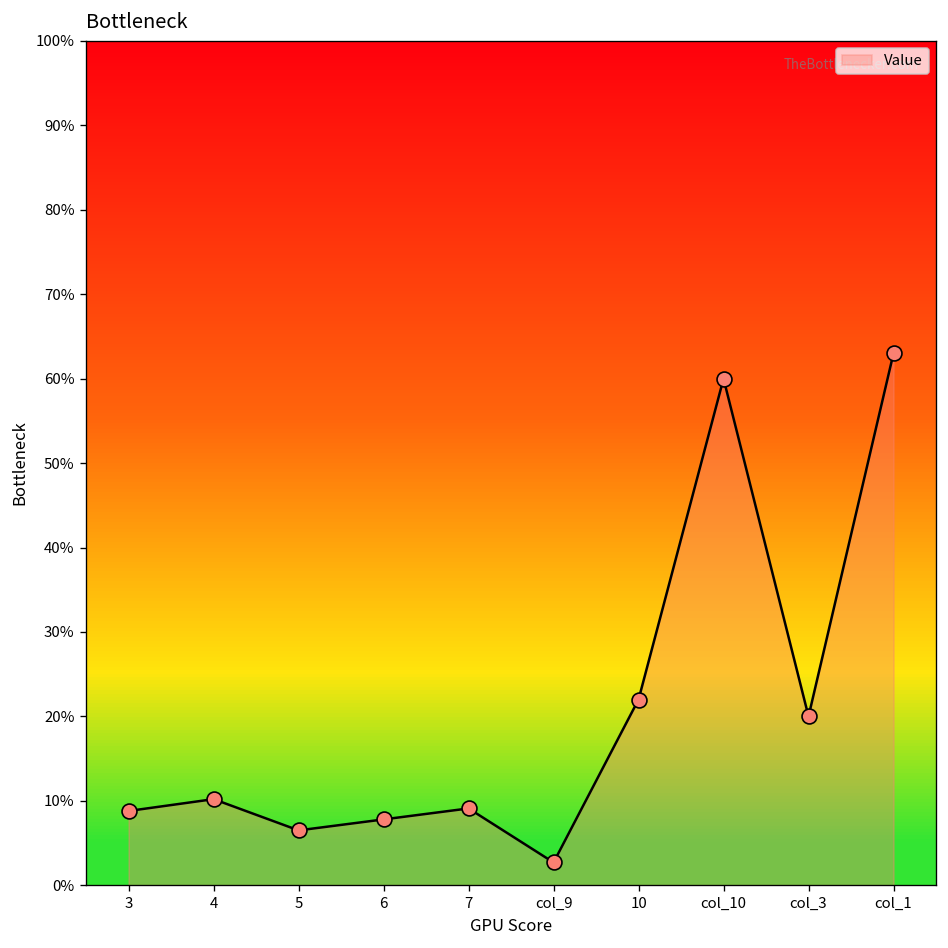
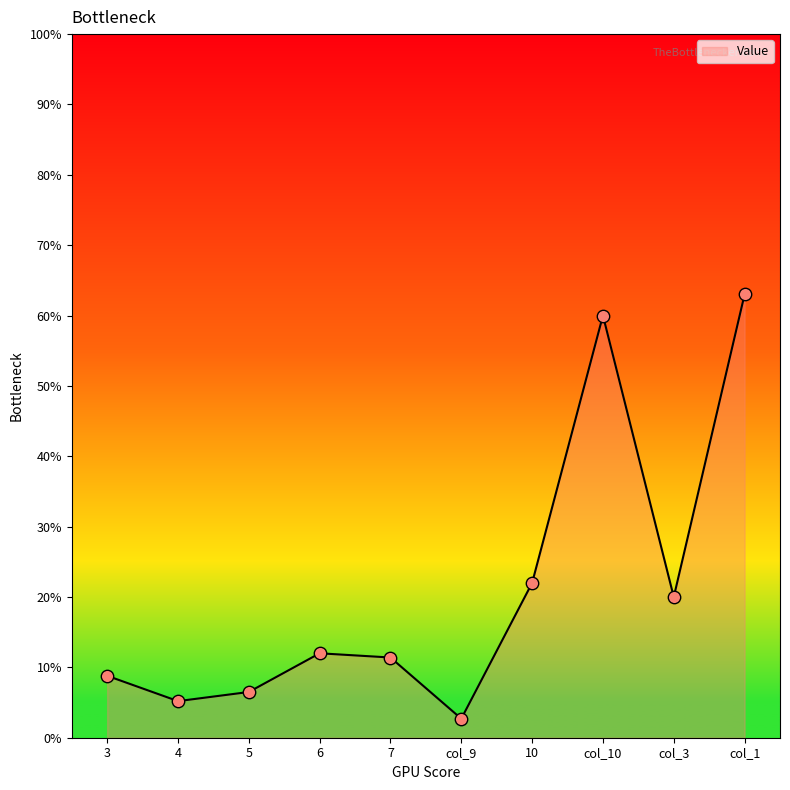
4: 10% -> 5%
6: 8% -> 12%
7: 9% -> 11%
